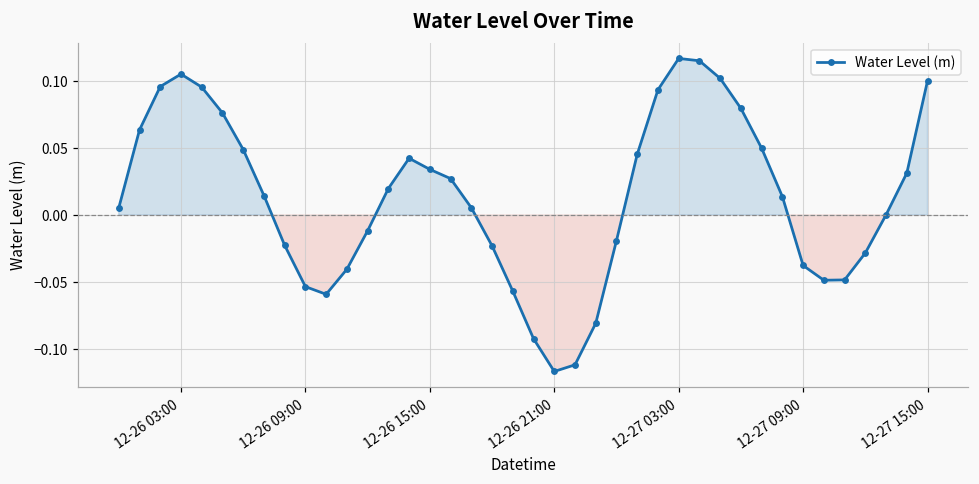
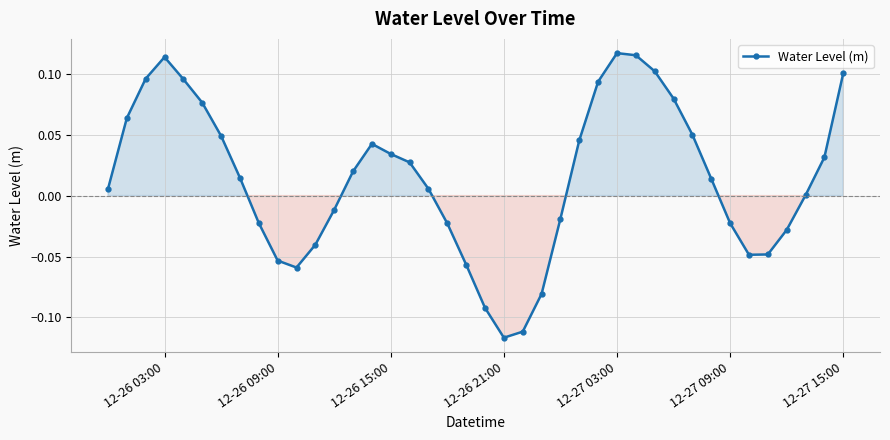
12-26 03:00: 0.105 -> 0.114
12-27 09:00: -0.038 -> -0.023
